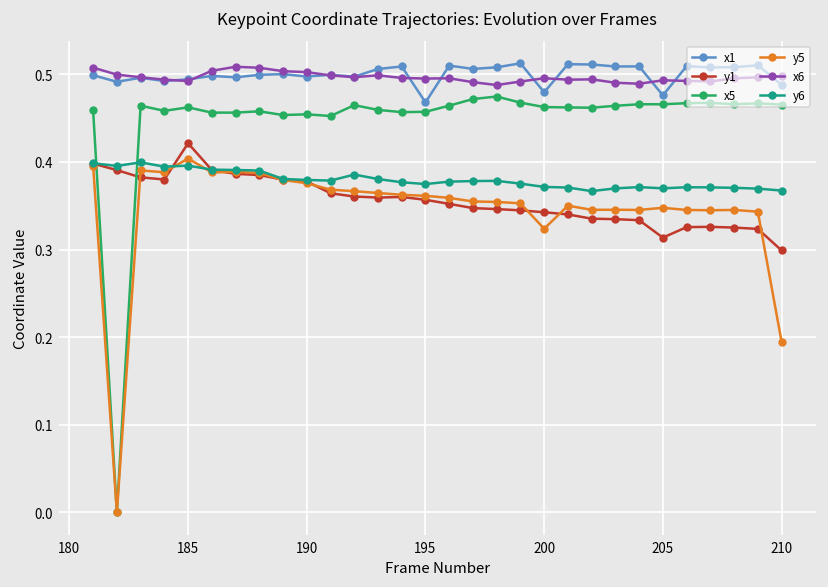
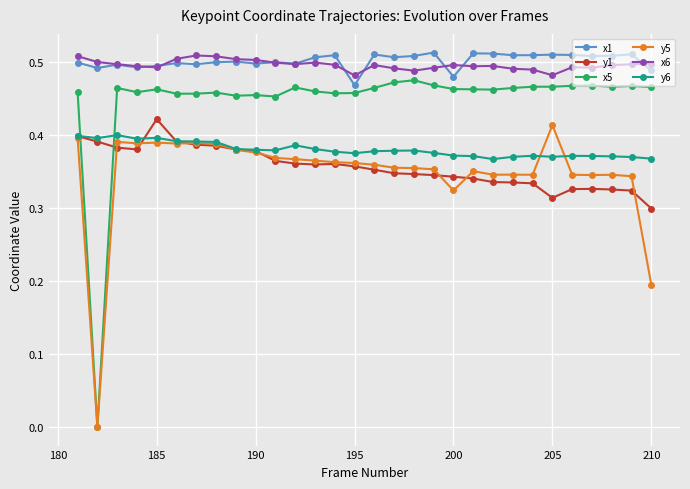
y5, 185: 0.40 -> 0.39
x6, 195: 0.50 -> 0.48
x1, 205: 0.48 -> 0.51
y5, 205: 0.35 -> 0.41
x6, 205: 0.49 -> 0.48
